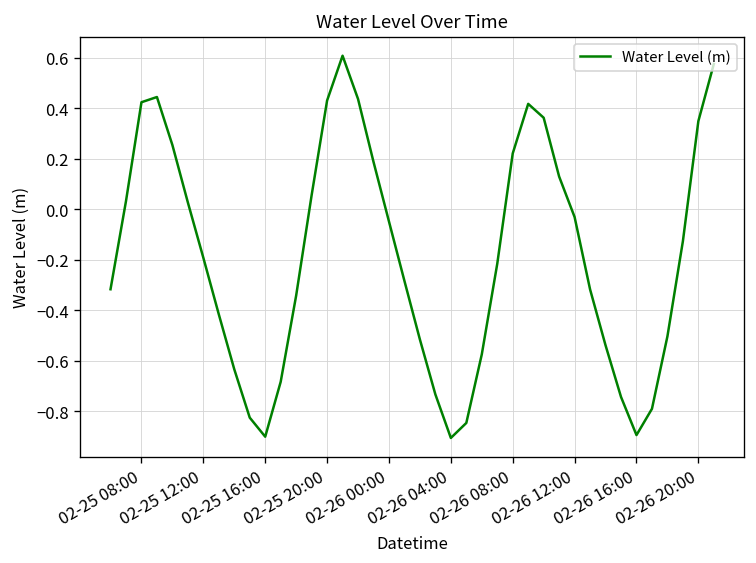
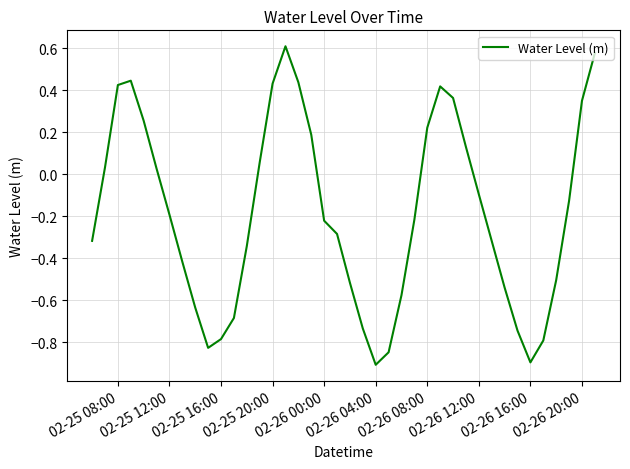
02-25 16:00: -0.90 -> -0.78
02-26 00:00: -0.05 -> -0.22
02-26 12:00: -0.03 -> -0.10
